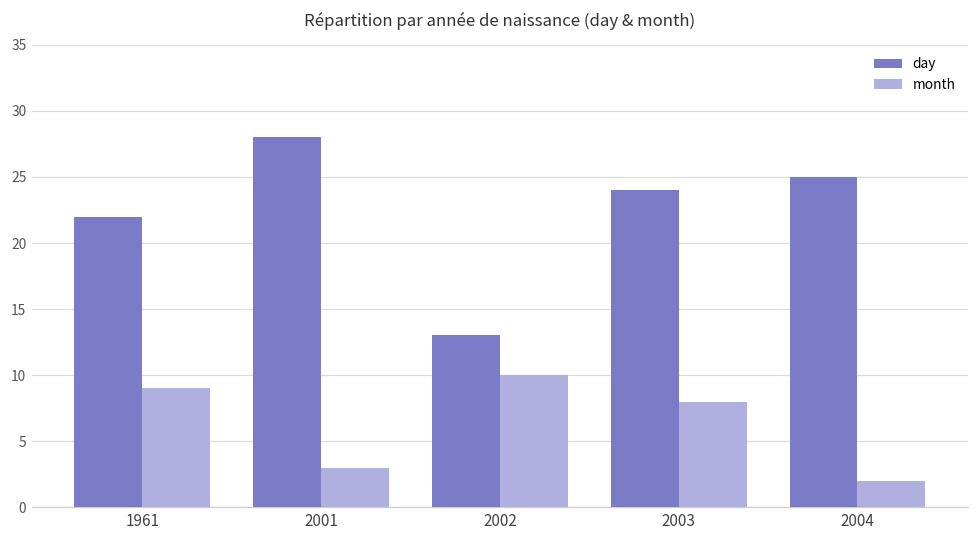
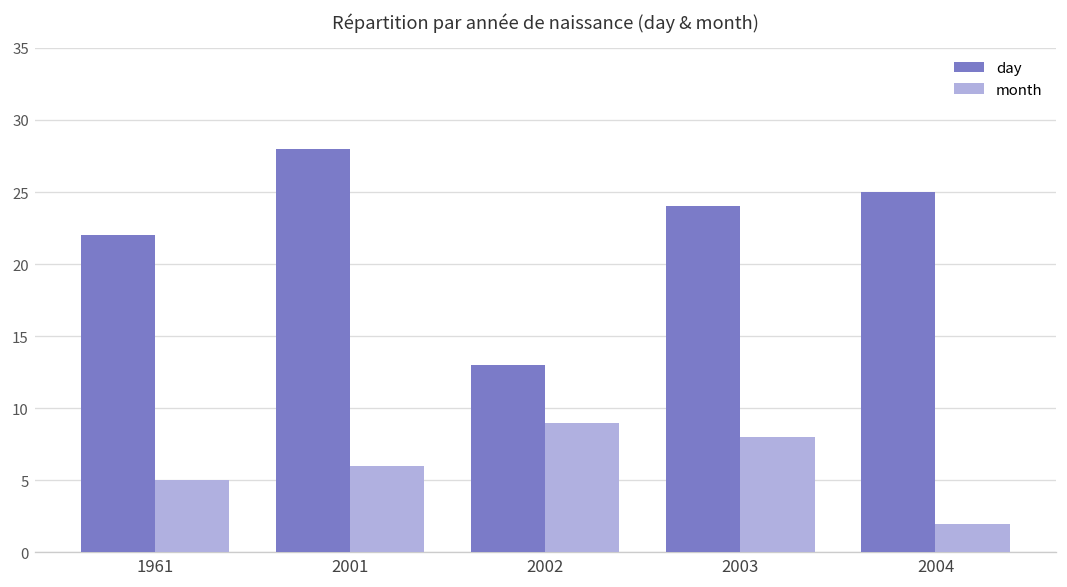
month, 1961: 9 -> 5
month, 2001: 3 -> 6
month, 2002: 10 -> 9
